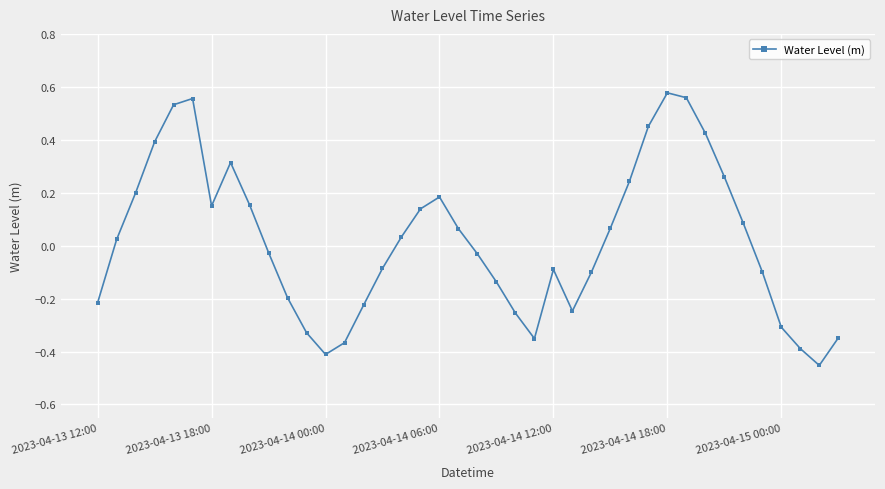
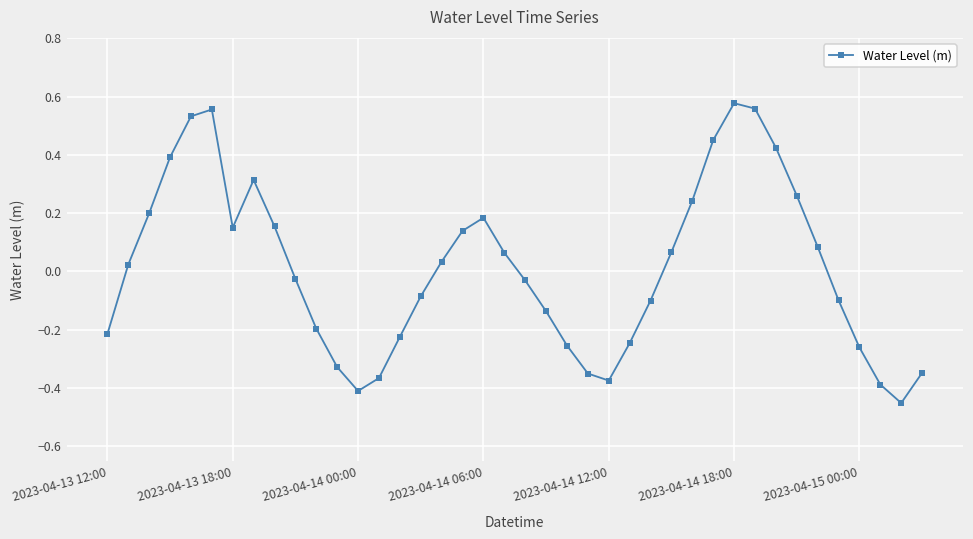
2023-04-14 12:00: -0.09 -> -0.38
2023-04-15 00:00: -0.31 -> -0.26
